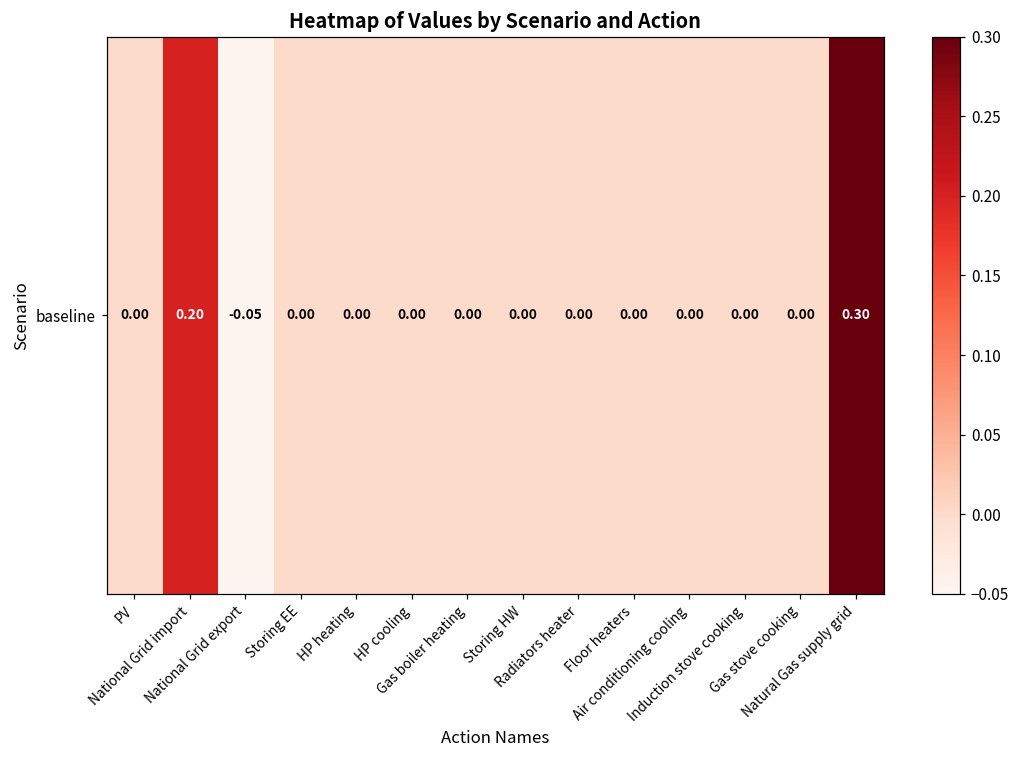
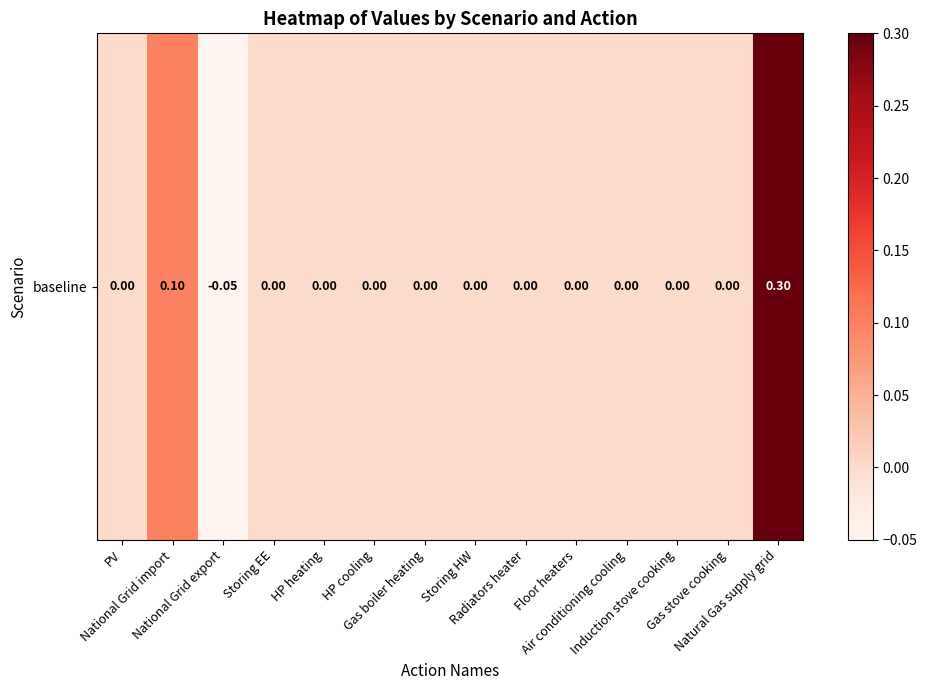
baseline, National Grid import: 0.20 -> 0.10
